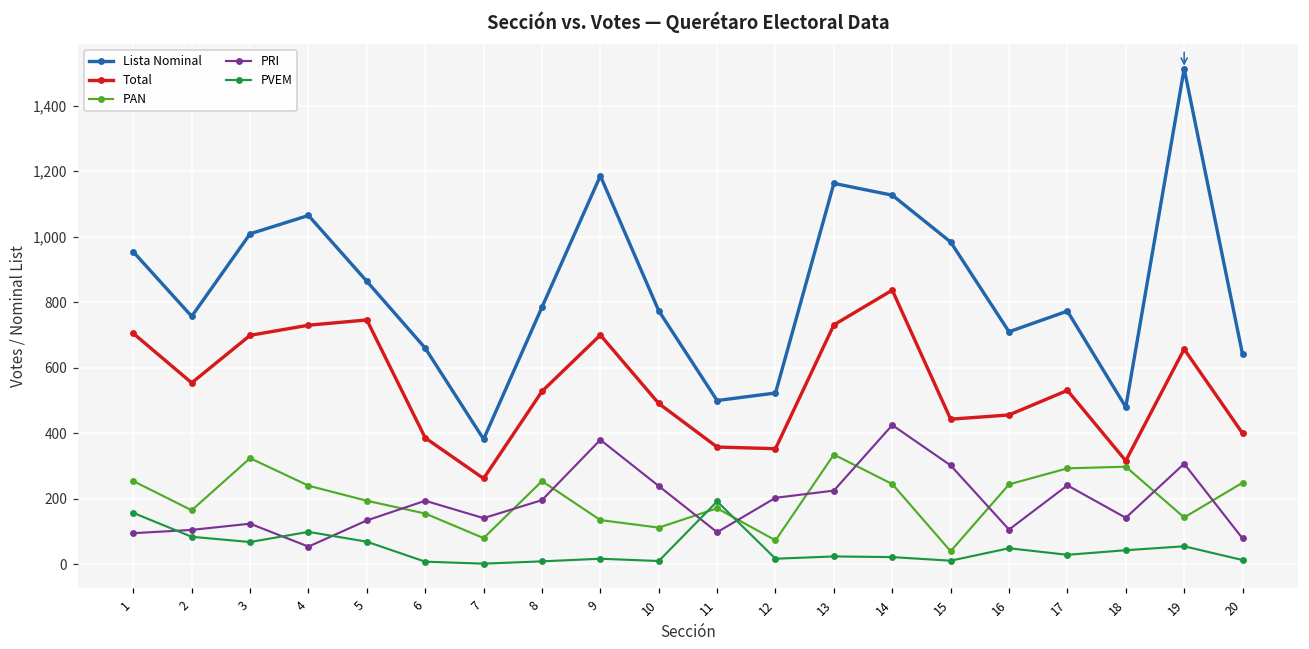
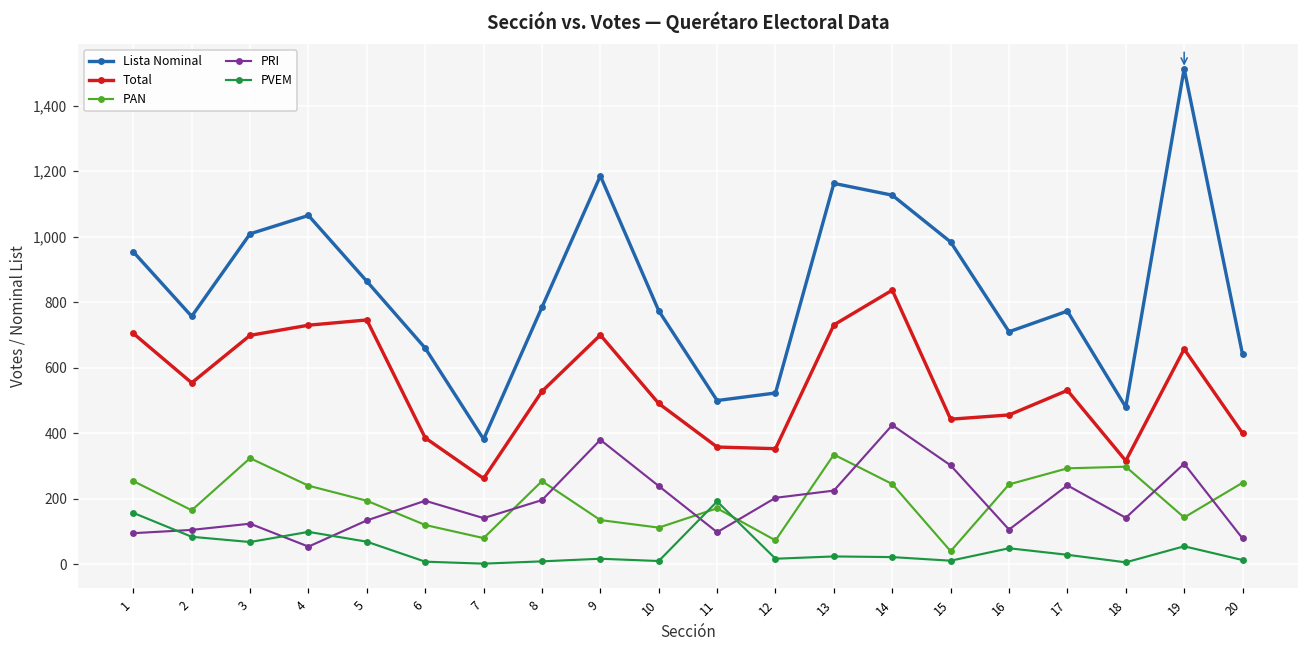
PAN, 6: 160 -> 120
PVEM, 18: 40 -> 10
